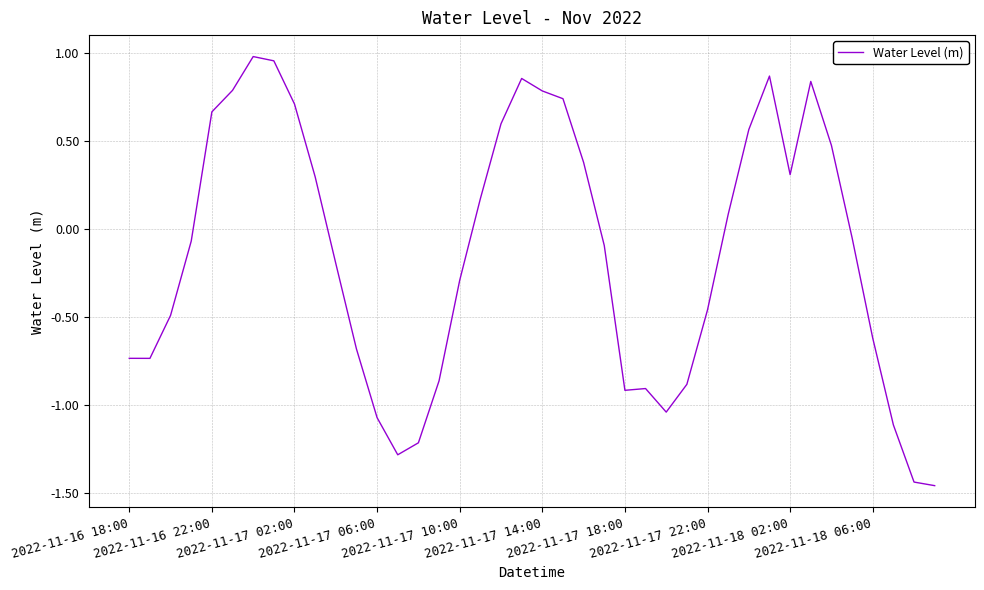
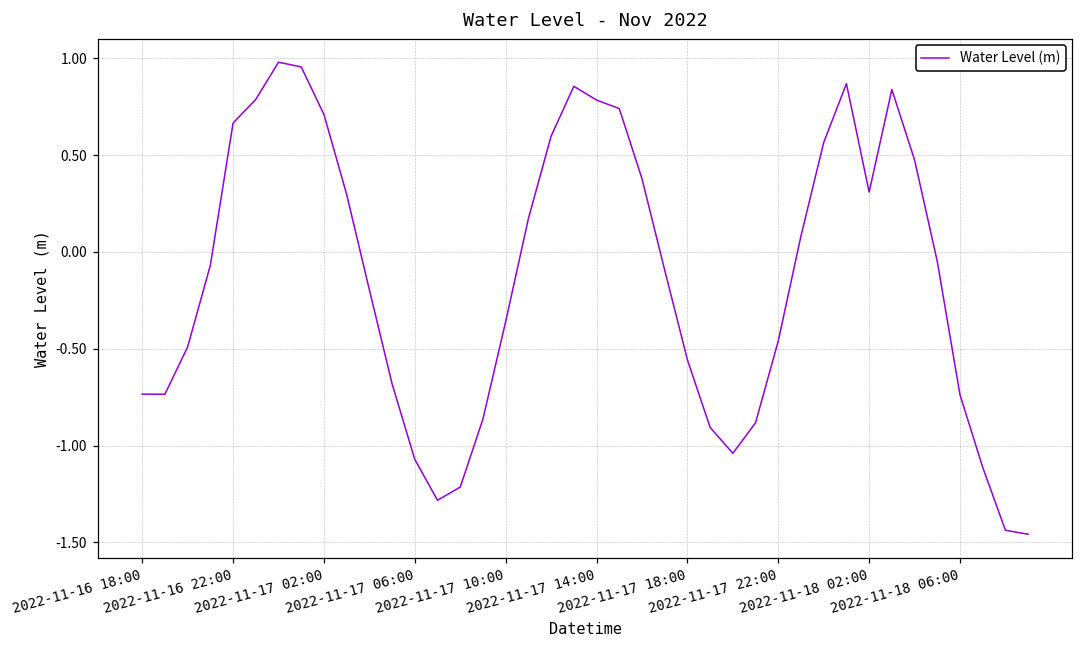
2022-11-17 10:00: -0.29 -> -0.36
2022-11-17 18:00: -0.92 -> -0.56
2022-11-18 06:00: -0.62 -> -0.74
